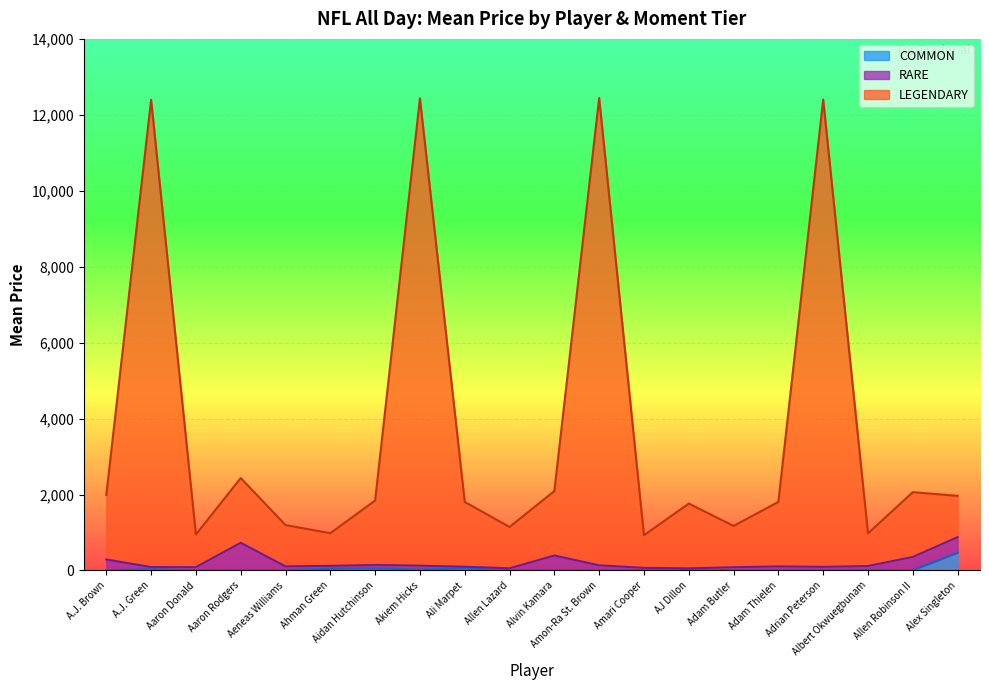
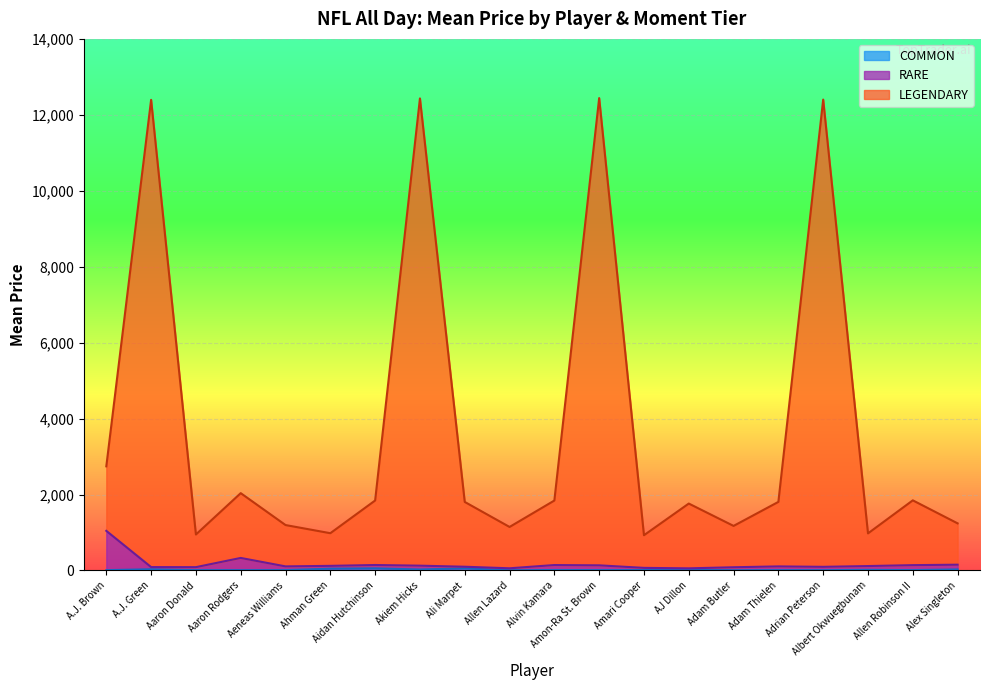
RARE, A.J. Brown: 300 -> 1,000
RARE, Aaron Rodgers: 700 -> 300
RARE, Alvin Kamara: 400 -> 100
RARE, Allen Robinson II: 300 -> 100
COMMON, Alex Singleton: 500 -> 0
RARE, Alex Singleton: 400 -> 100
